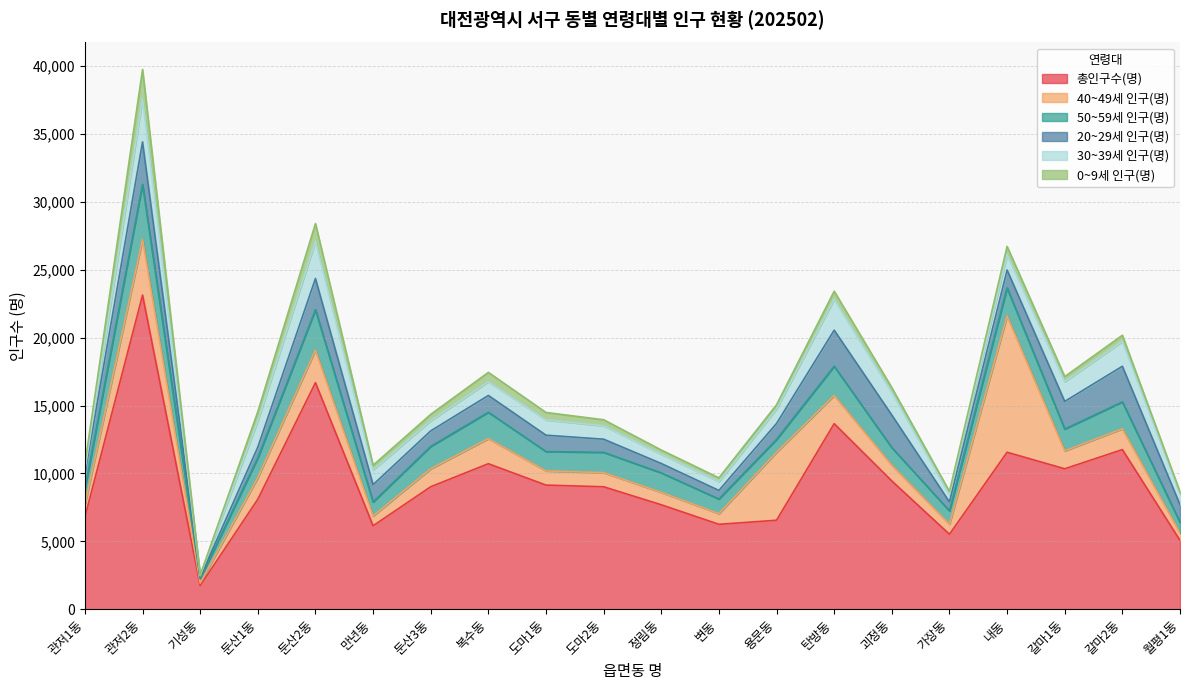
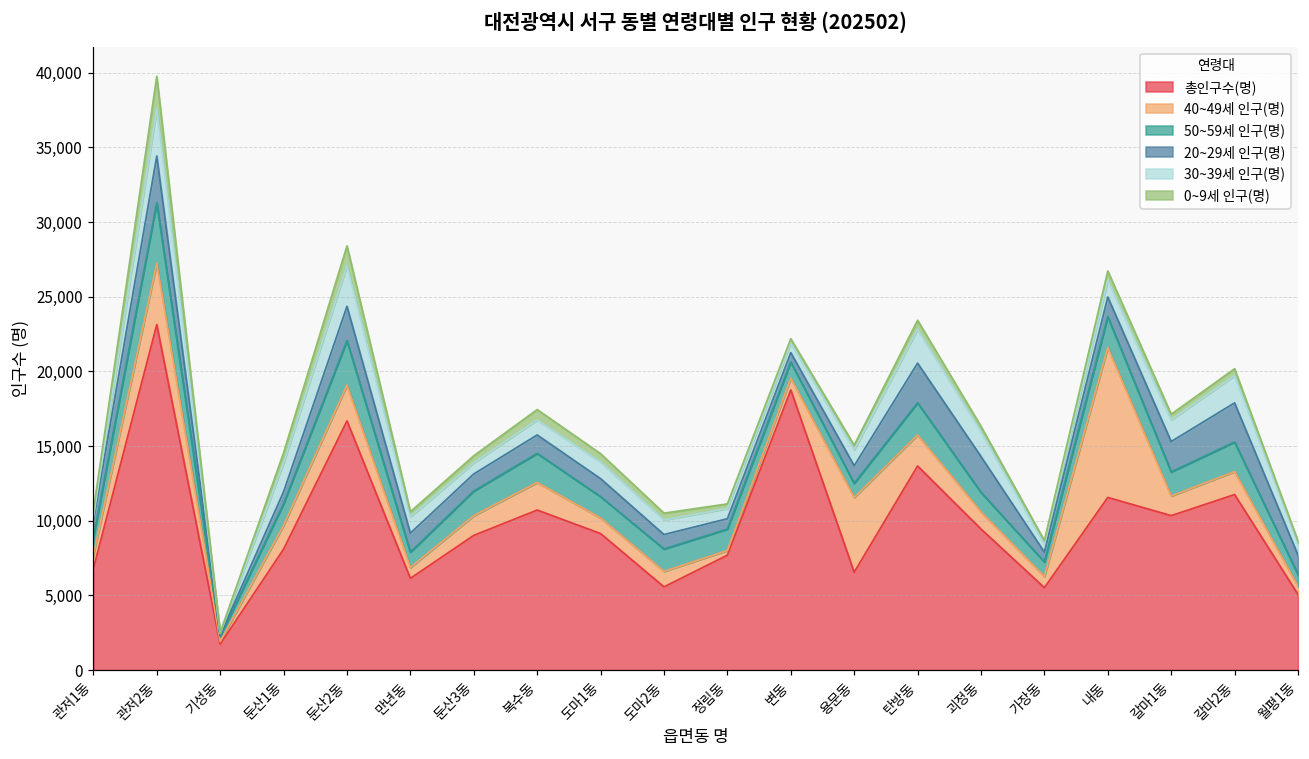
총인구수(명), 도마2동: 9,000 -> 5,600
40~49세 인구(명), 정림동: 900 -> 300
총인구수(명), 변동: 6,300 -> 18,800
